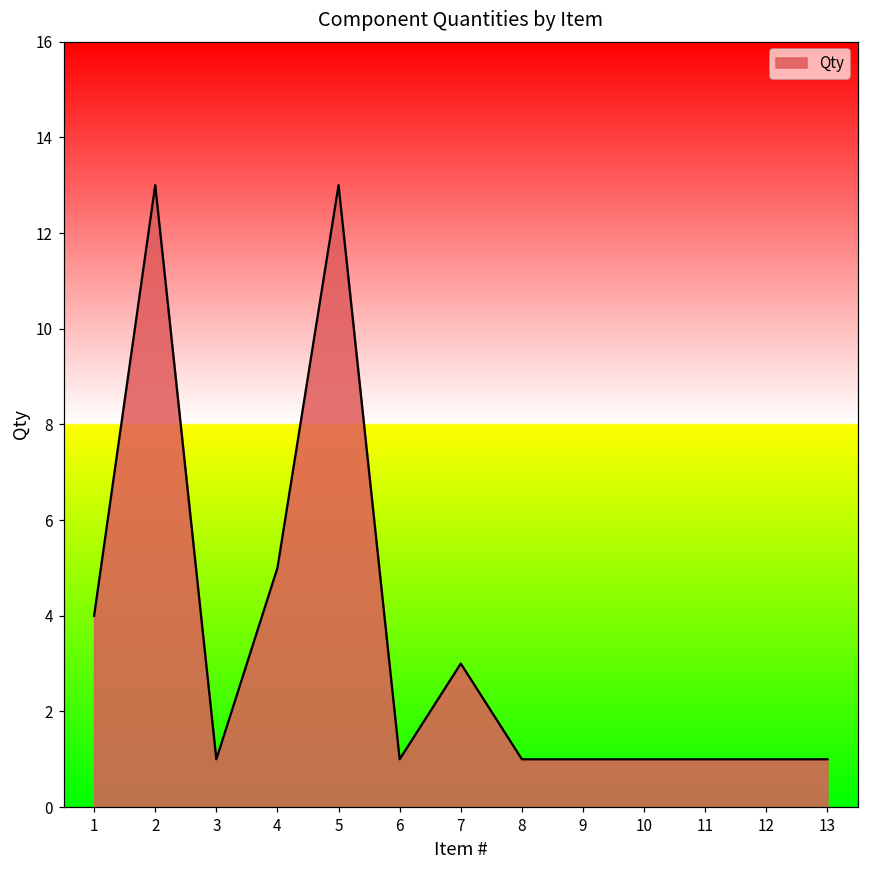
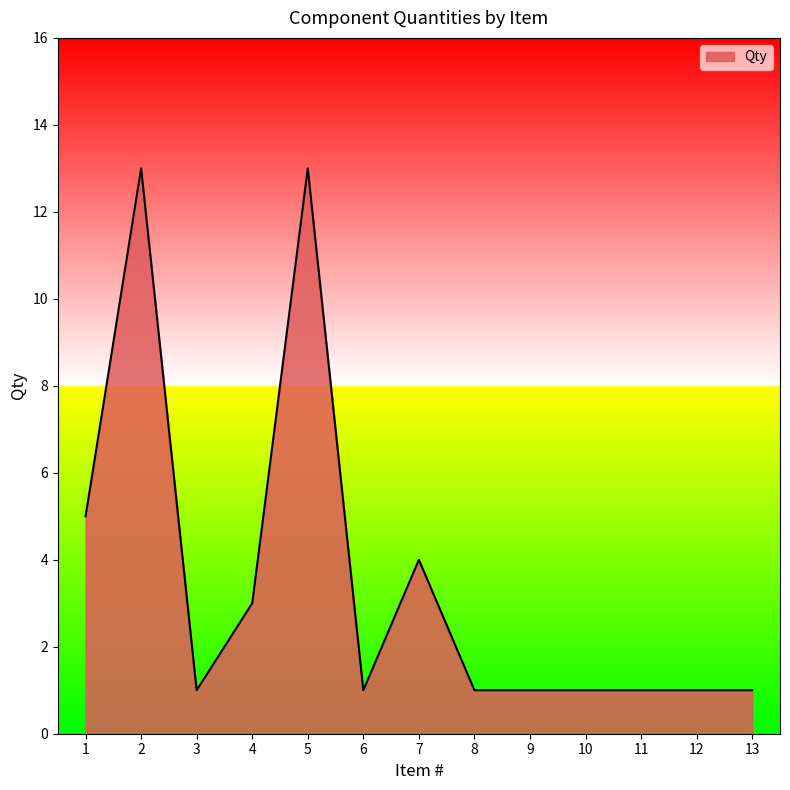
1: 4 -> 5
4: 5 -> 3
7: 3 -> 4
